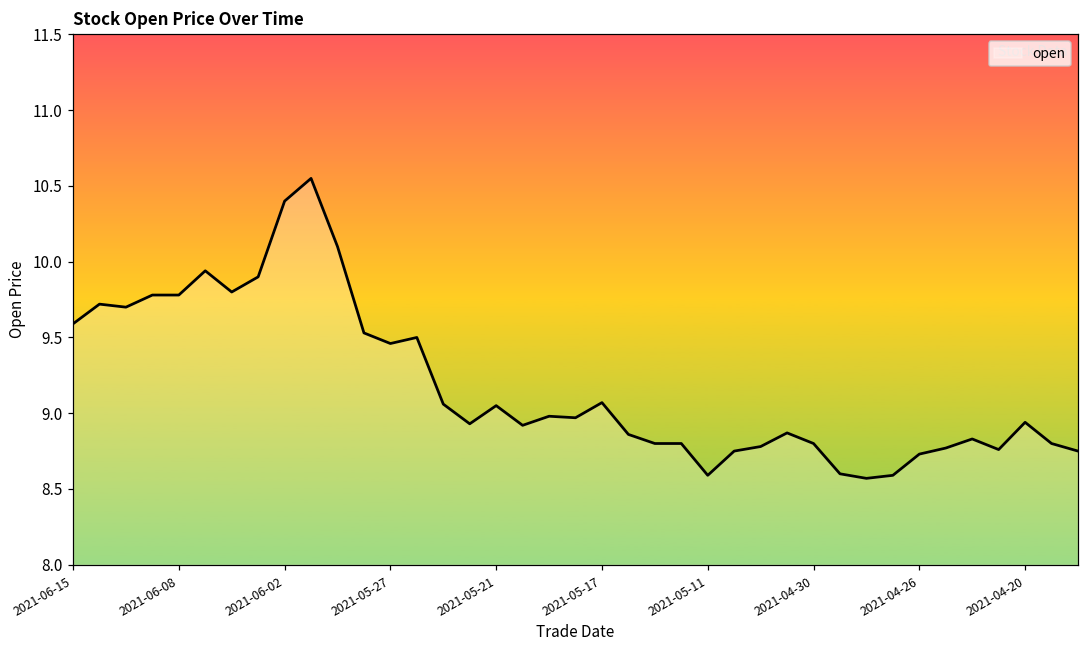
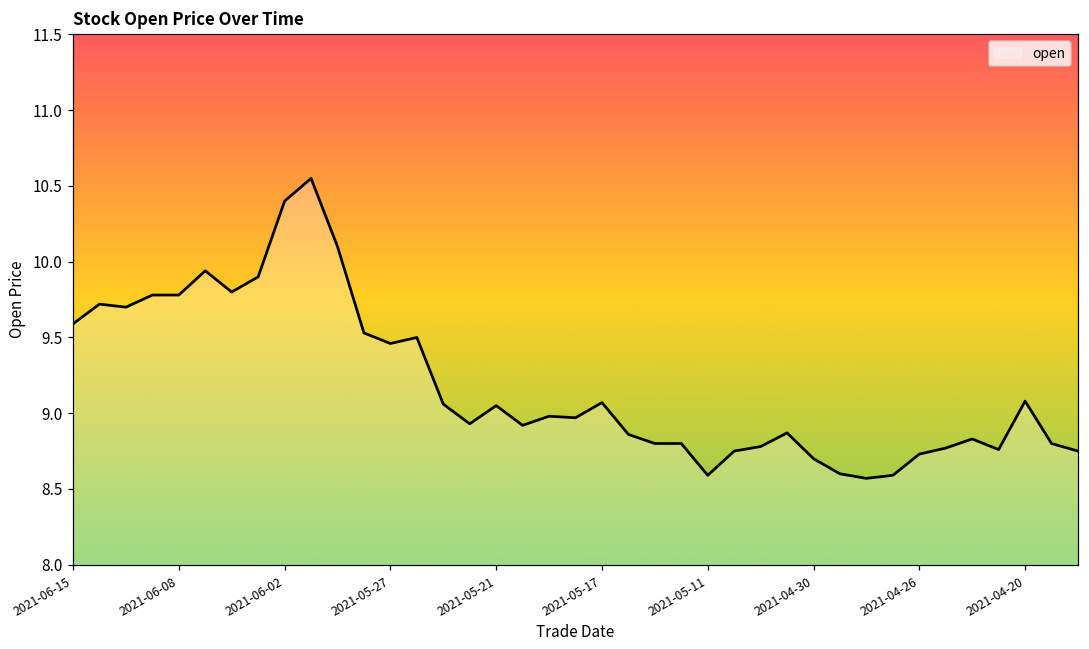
2021-04-30: 8.8 -> 8.7
2021-04-20: 8.94 -> 9.08
